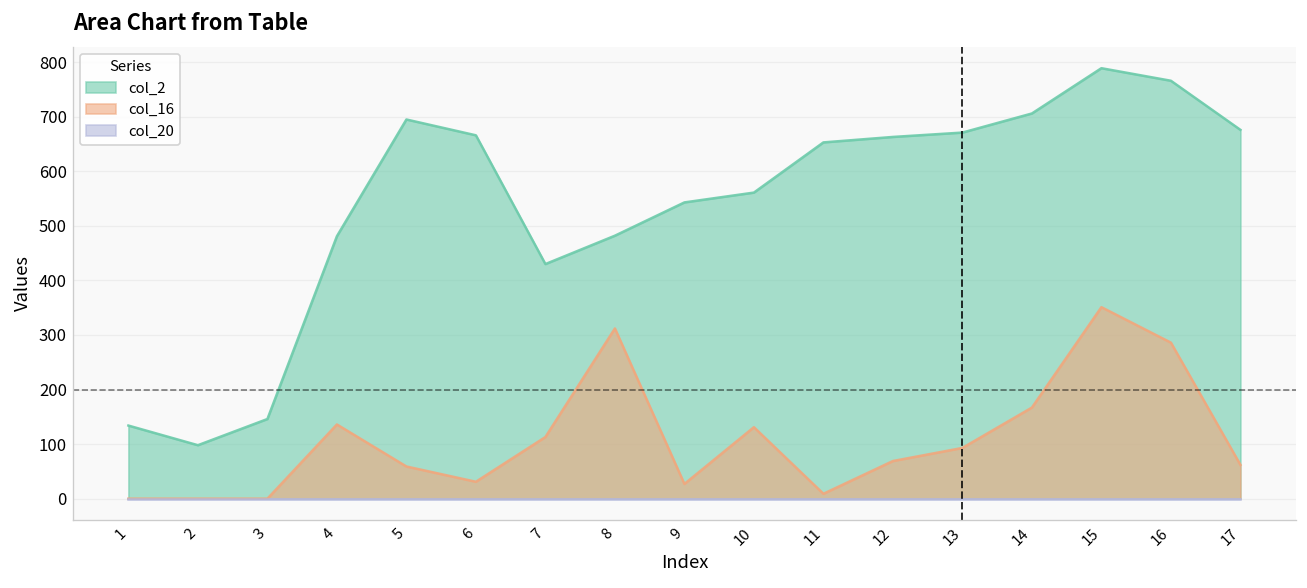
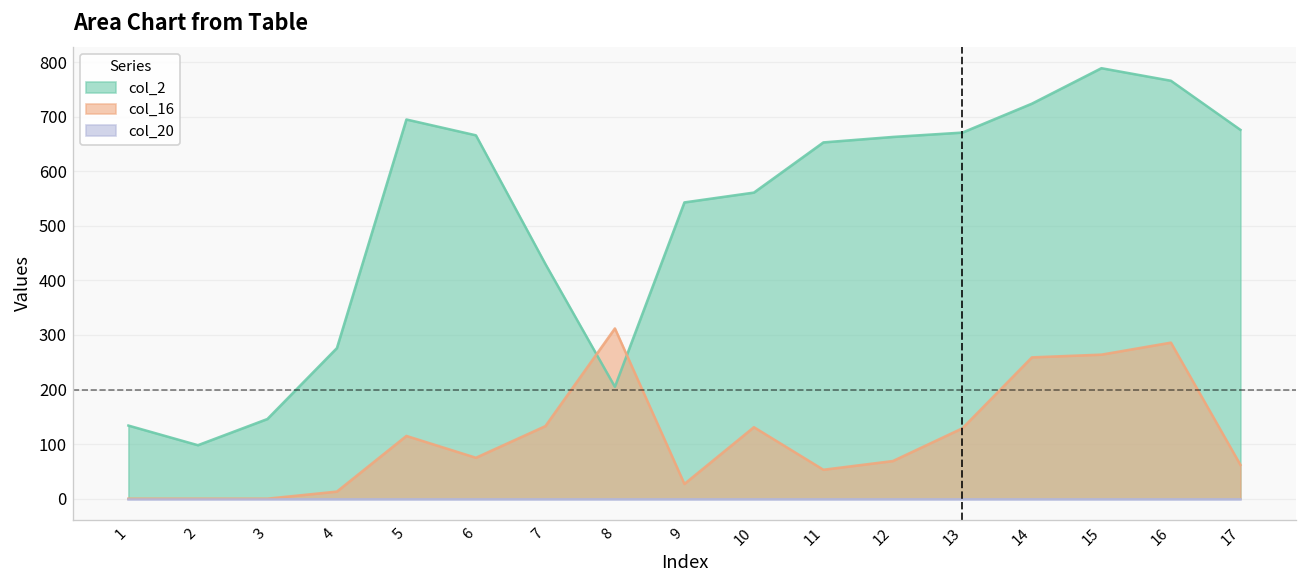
col_2, 4: 480 -> 280
col_16, 4: 140 -> 10
col_16, 5: 60 -> 120
col_16, 6: 30 -> 80
col_16, 7: 110 -> 130
col_2, 8: 480 -> 210
col_16, 11: 10 -> 50
col_16, 13: 90 -> 130
col_2, 14: 710 -> 720
col_16, 14: 170 -> 260
col_16, 15: 350 -> 260
